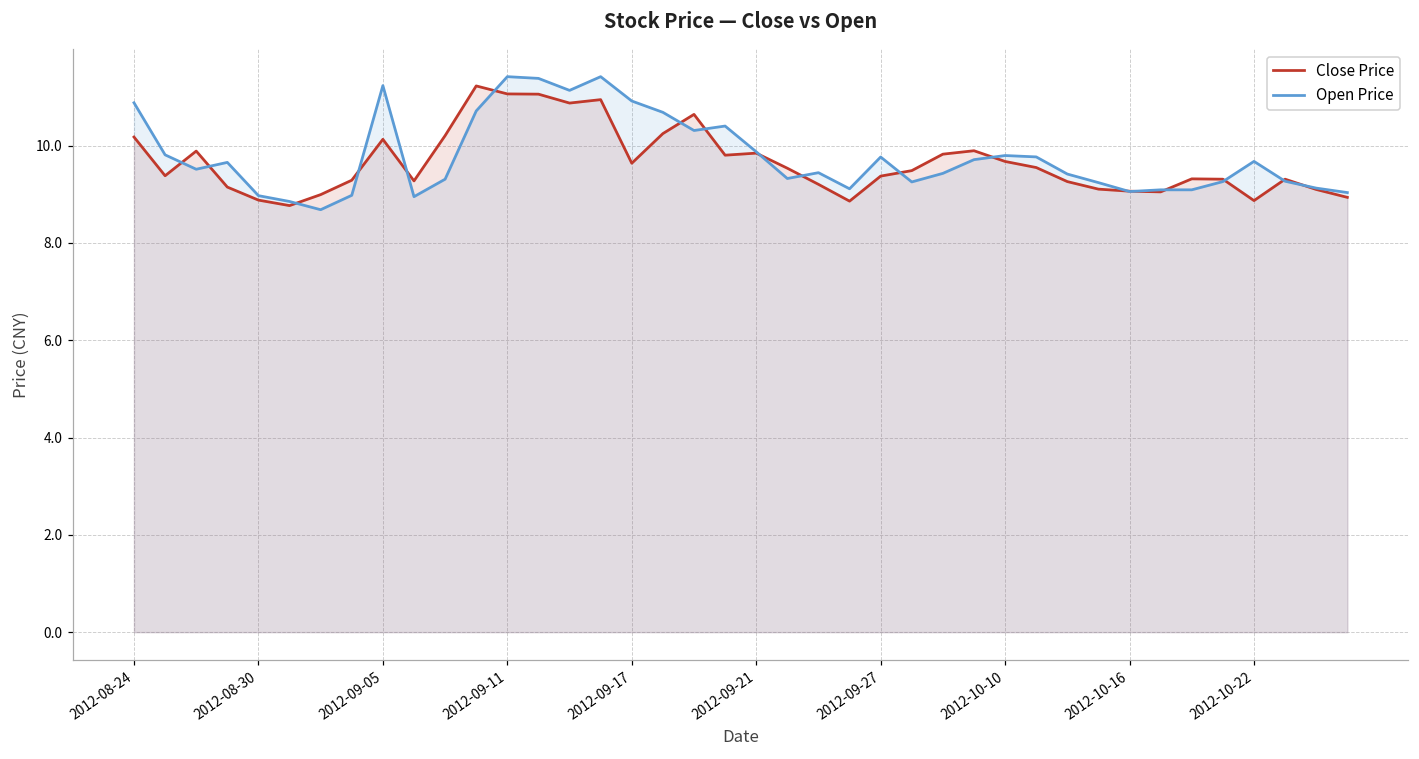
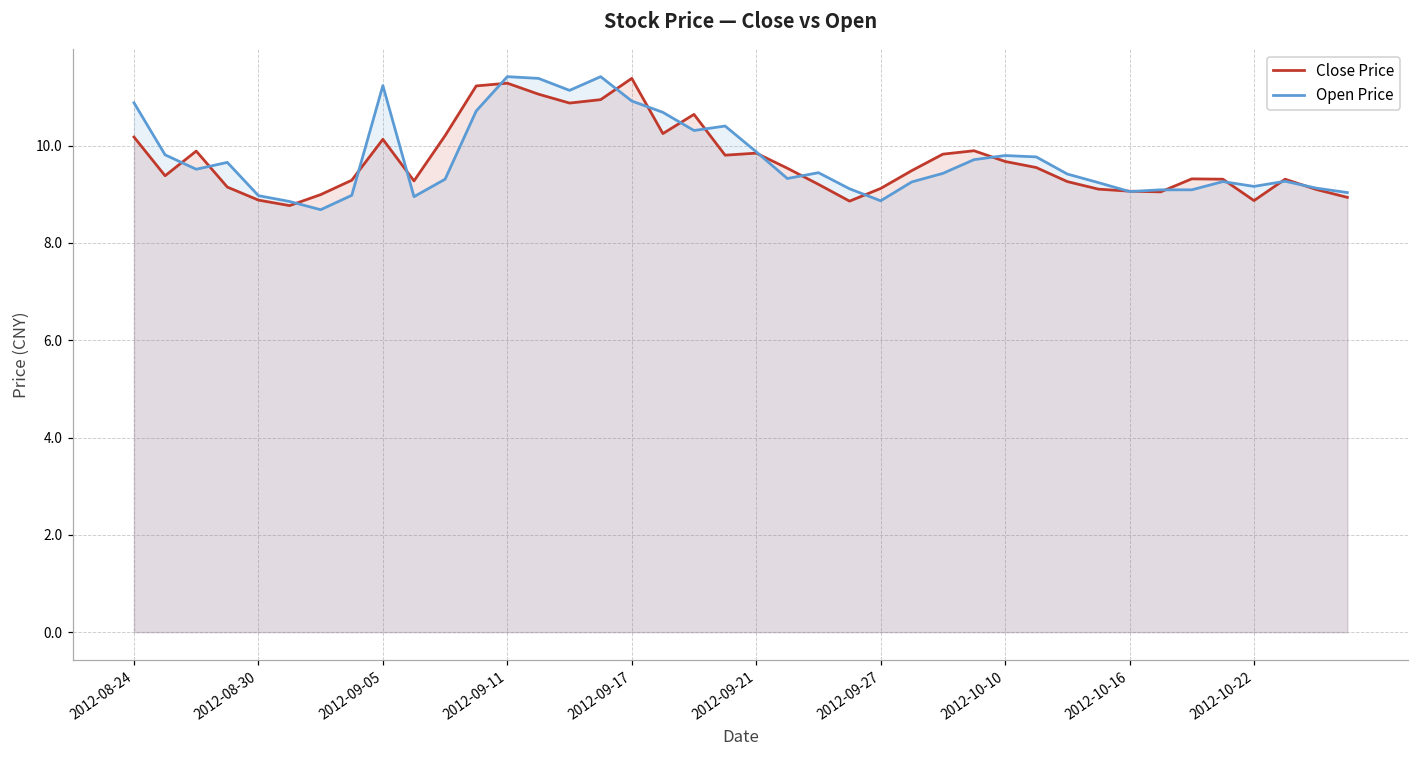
Close Price, 2012-09-11: 11.1 -> 11.3
Close Price, 2012-09-17: 9.6 -> 11.4
Close Price, 2012-09-27: 9.4 -> 9.1
Open Price, 2012-09-27: 9.8 -> 8.9
Open Price, 2012-10-22: 9.7 -> 9.2
